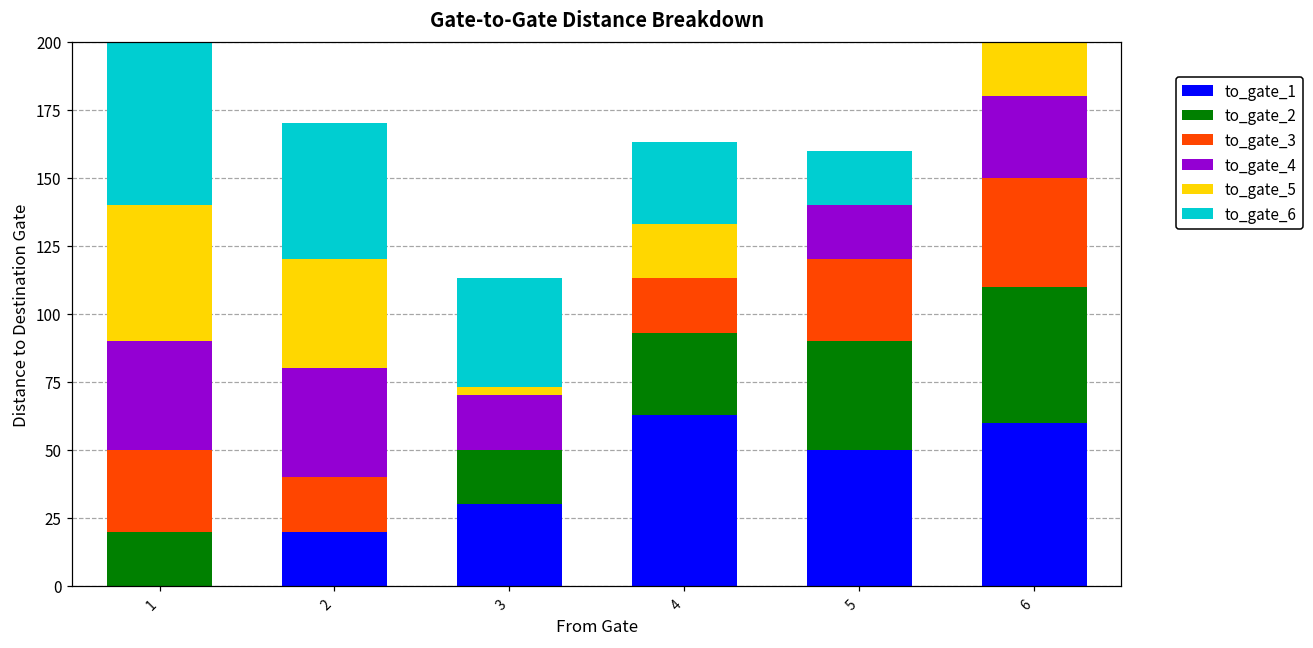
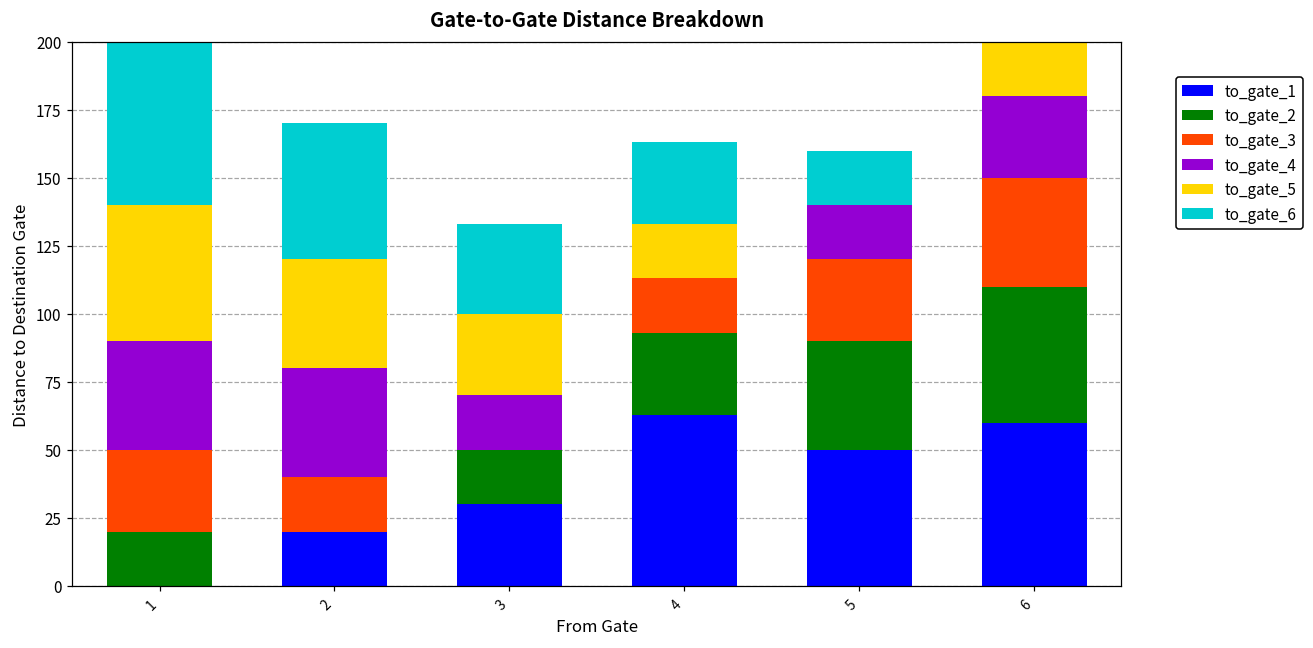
to_gate_5, 3: 3 -> 30
to_gate_6, 3: 40 -> 33
